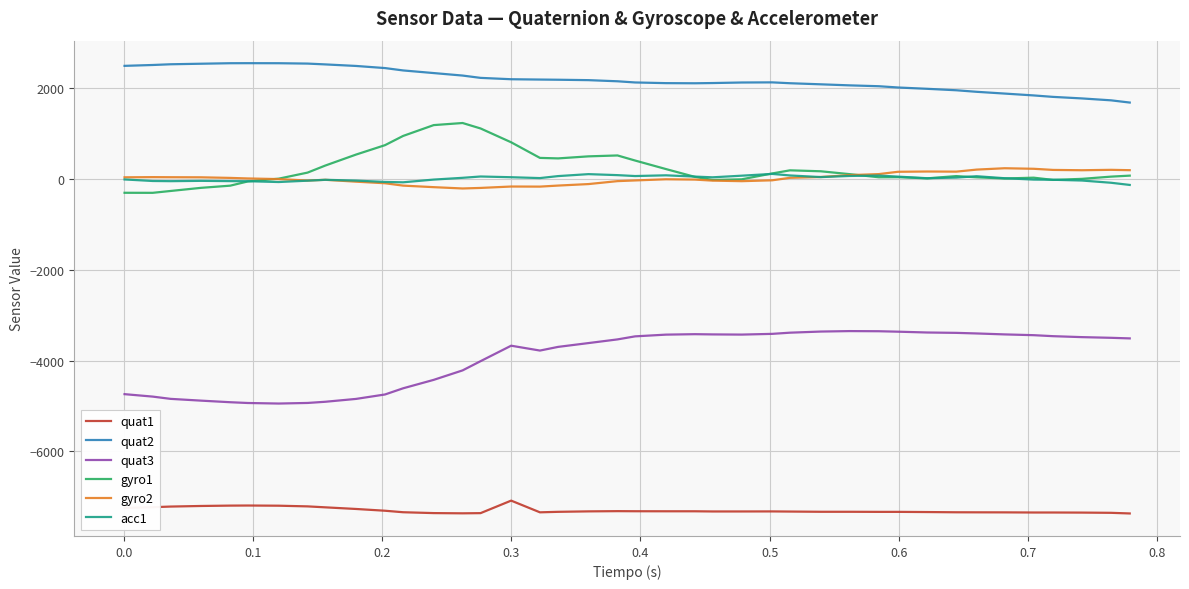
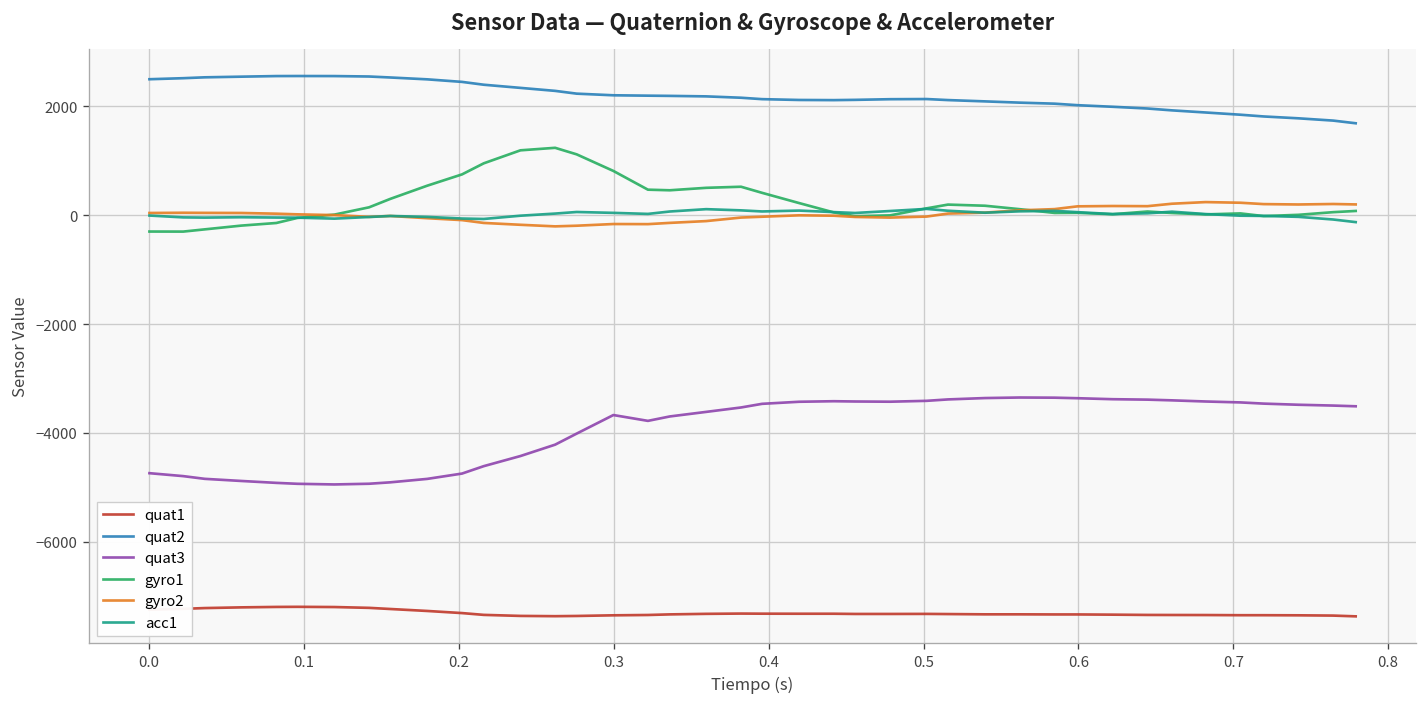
quat1, 0.3: -7100 -> -7400
